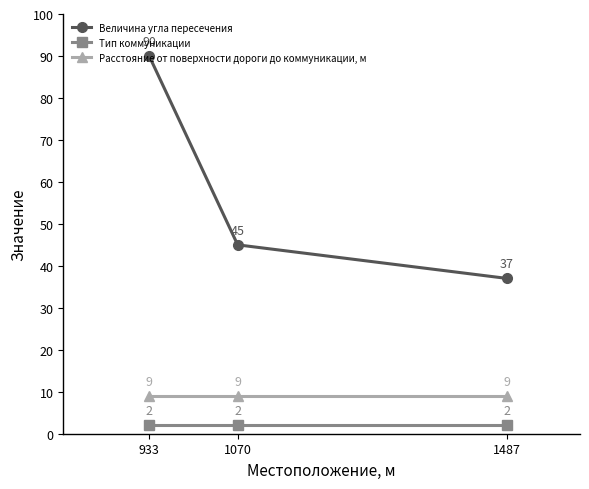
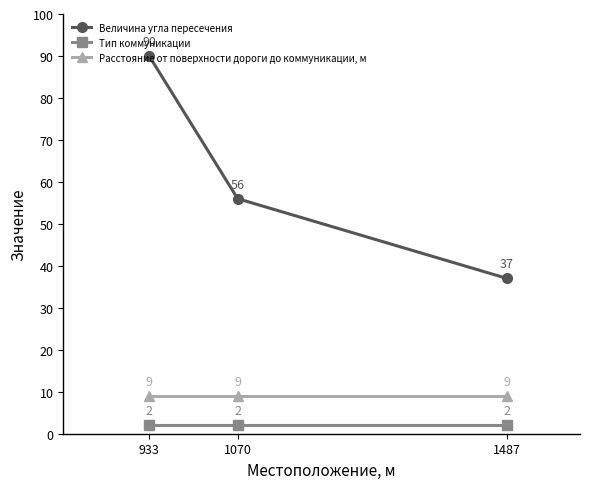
Величина угла пересечения, 1070: 45 -> 56
